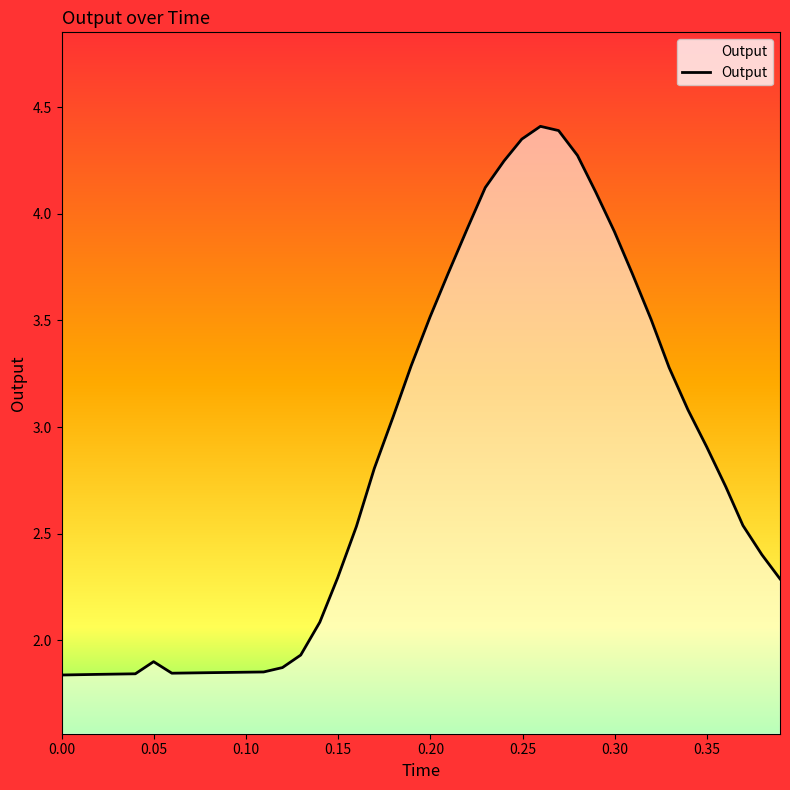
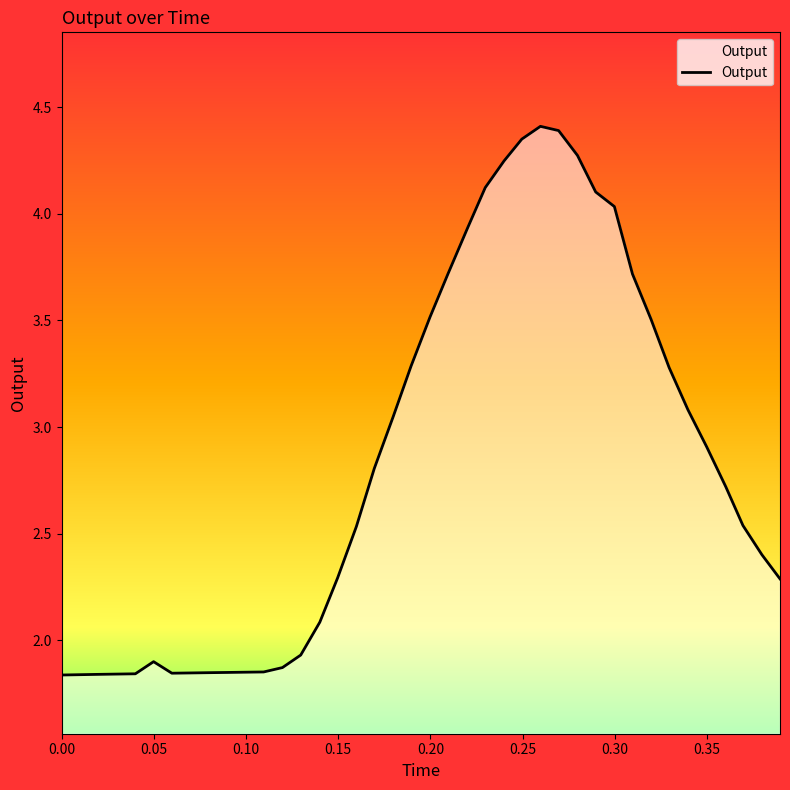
0.30: 3.92 -> 4.03
